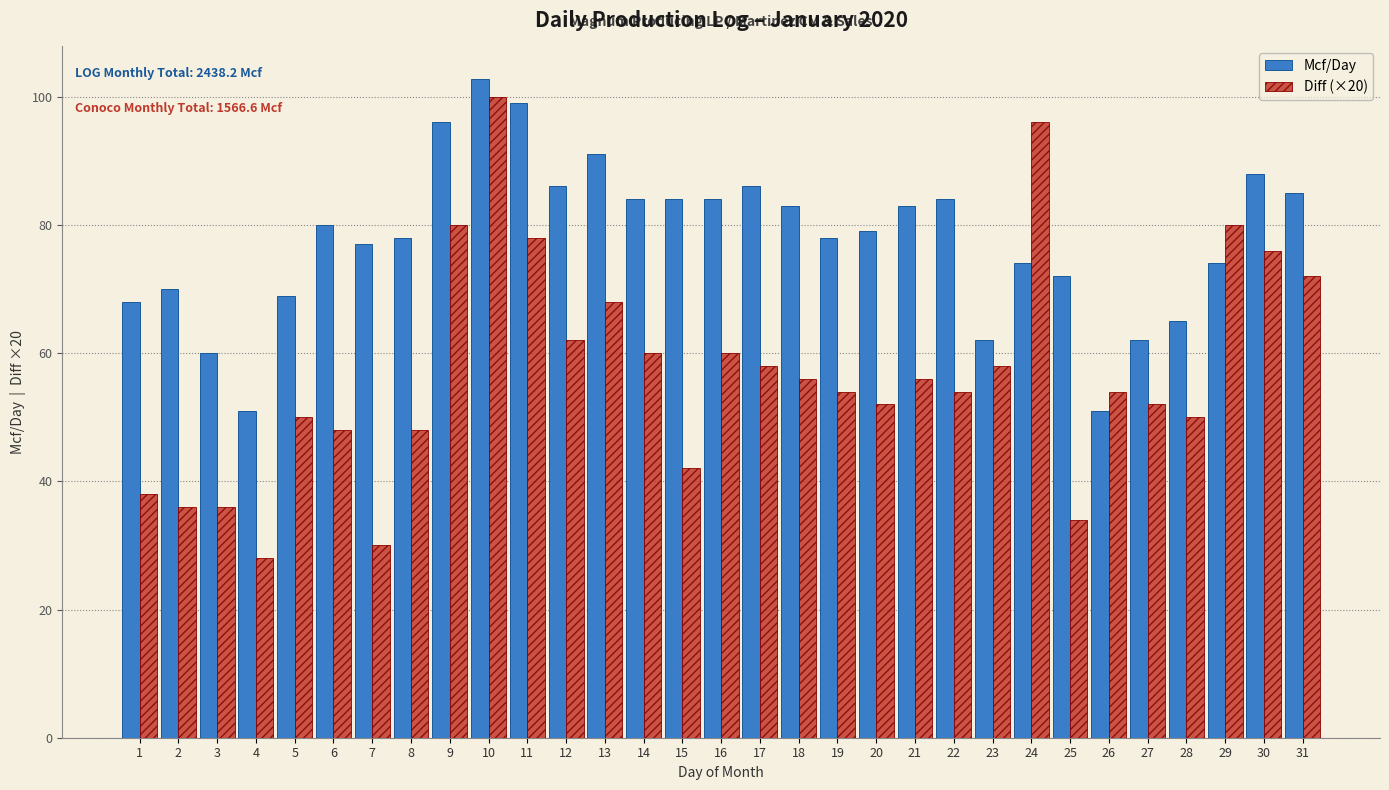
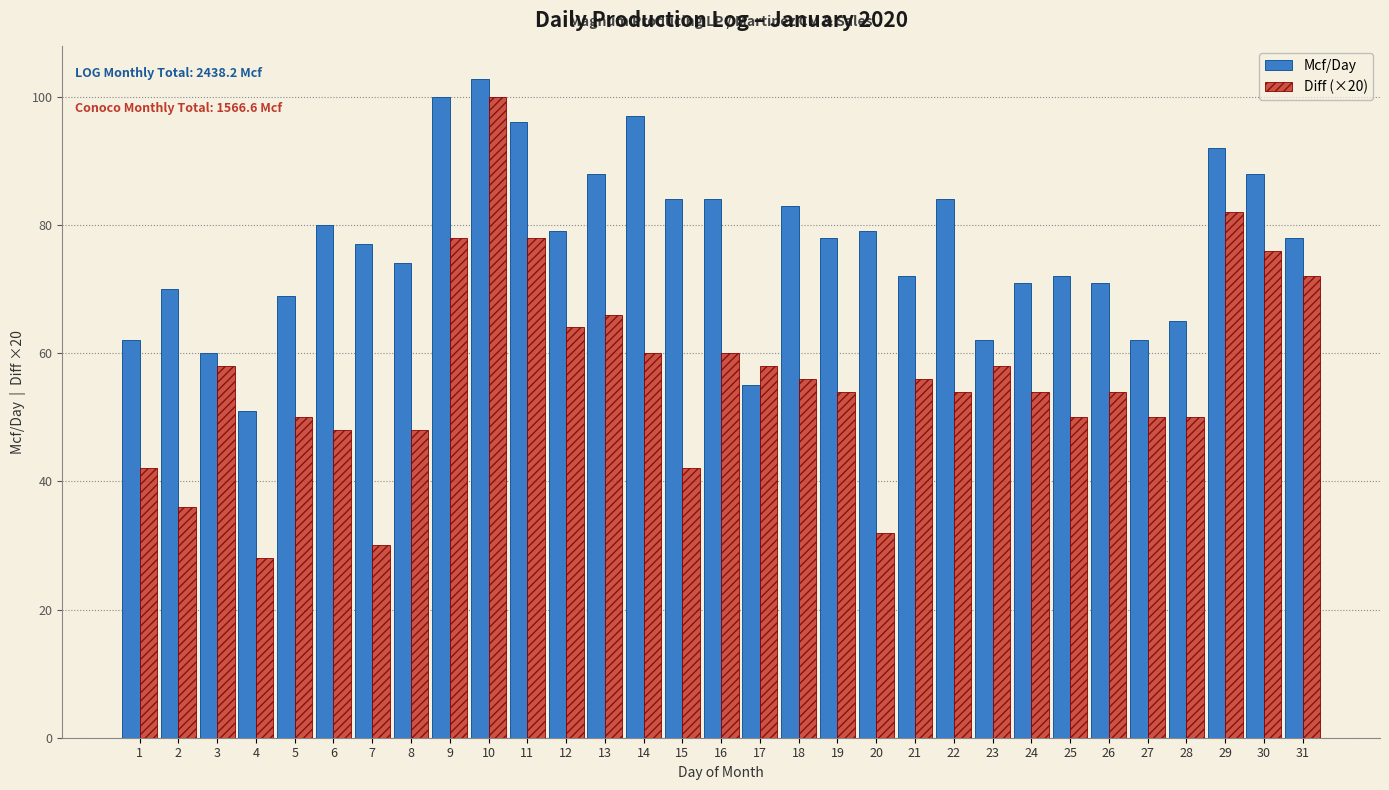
Mcf/Day, 1: 68 -> 62
Diff (×20), 1: 38 -> 42
Diff (×20), 3: 36 -> 58
Mcf/Day, 8: 78 -> 74
Mcf/Day, 9: 96 -> 100
Diff (×20), 9: 80 -> 78
Mcf/Day, 11: 99 -> 96
Mcf/Day, 12: 86 -> 79
Diff (×20), 12: 62 -> 64
Mcf/Day, 13: 91 -> 88
Diff (×20), 13: 68 -> 66
Mcf/Day, 14: 84 -> 97
Mcf/Day, 17: 86 -> 55
Diff (×20), 20: 52 -> 32
Mcf/Day, 21: 83 -> 72
Mcf/Day, 24: 74 -> 71
Diff (×20), 24: 96 -> 54
Diff (×20), 25: 34 -> 50
Mcf/Day, 26: 51 -> 71
Diff (×20), 27: 52 -> 50
Mcf/Day, 29: 74 -> 92
Diff (×20), 29: 80 -> 82
Mcf/Day, 31: 85 -> 78
